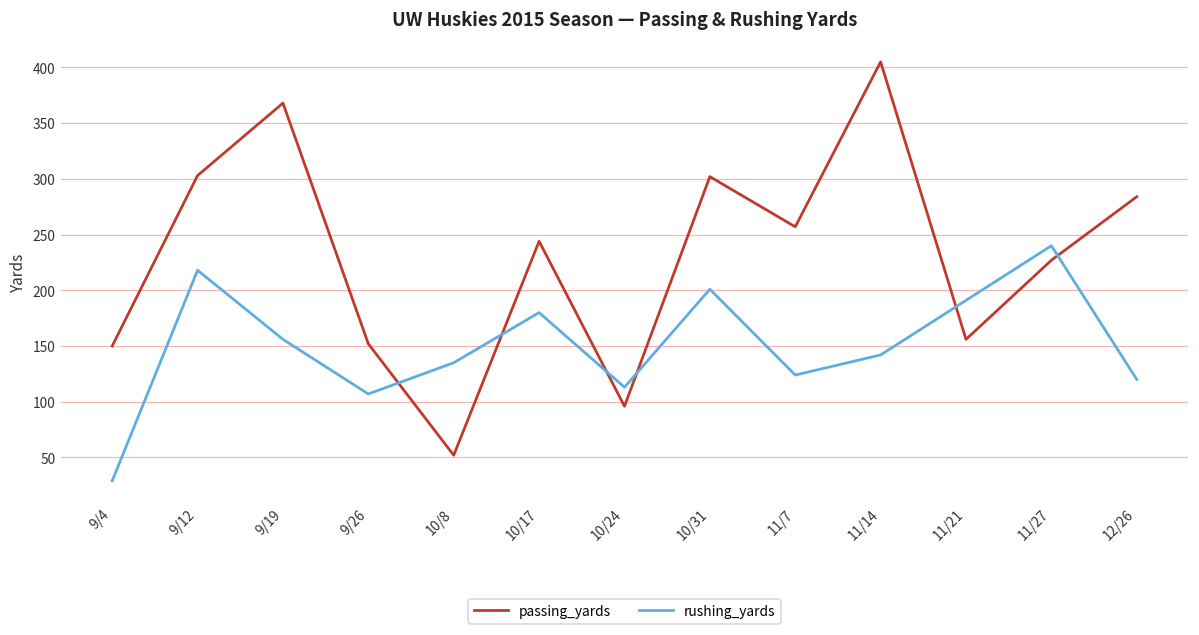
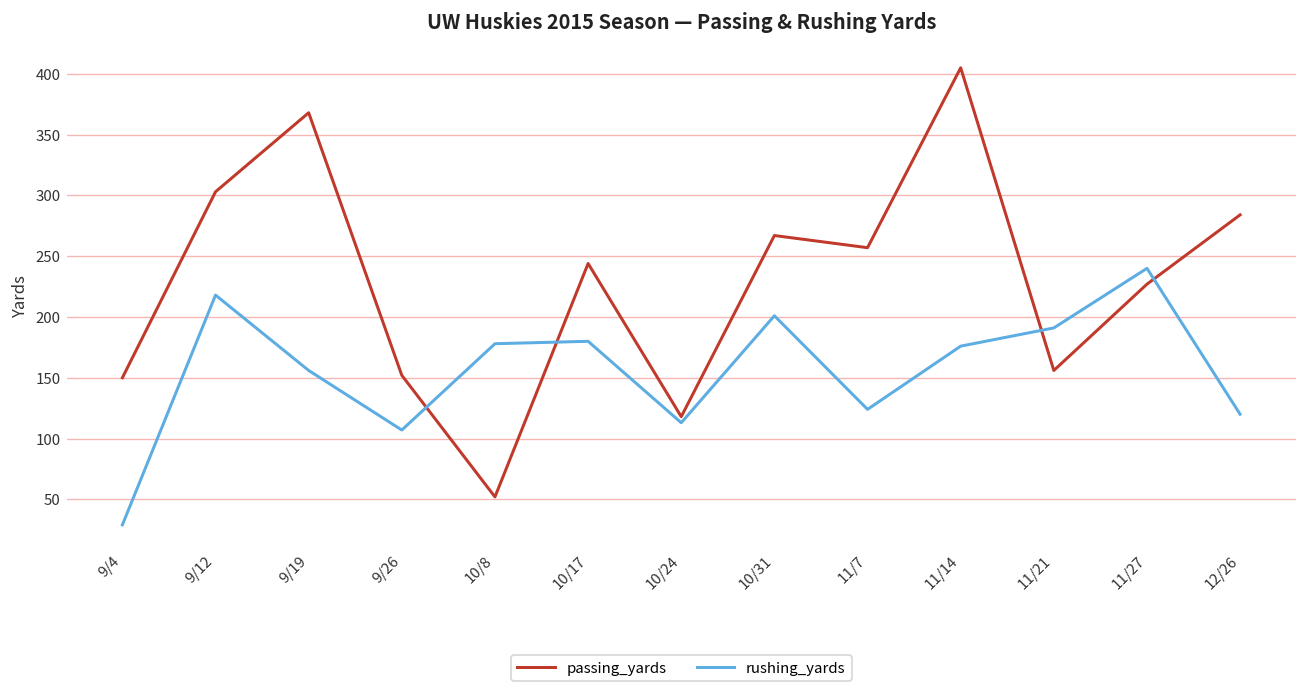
rushing_yards, 10/8: 135 -> 178
passing_yards, 10/24: 96 -> 118
passing_yards, 10/31: 302 -> 267
rushing_yards, 11/14: 142 -> 176
